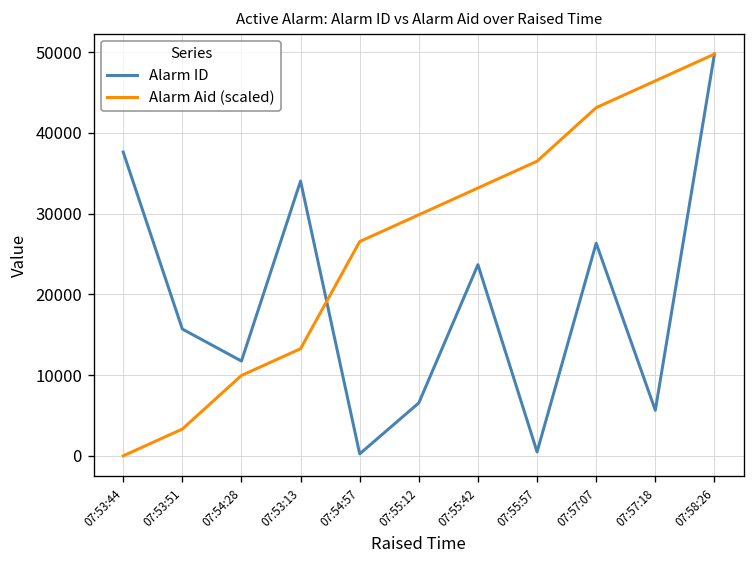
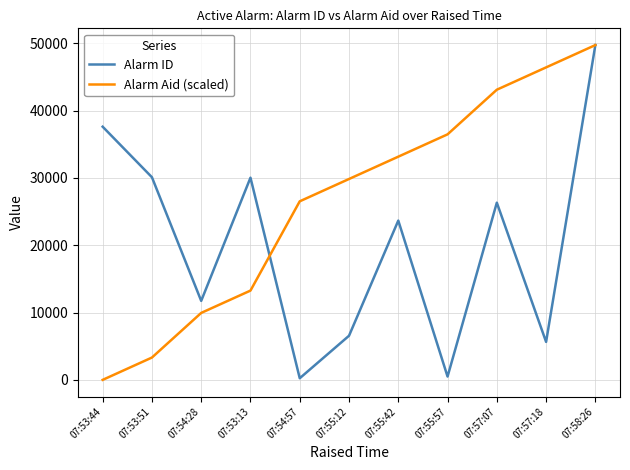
Alarm ID, 07:53:51: 16000 -> 30000
Alarm ID, 07:53:13: 34000 -> 30000
